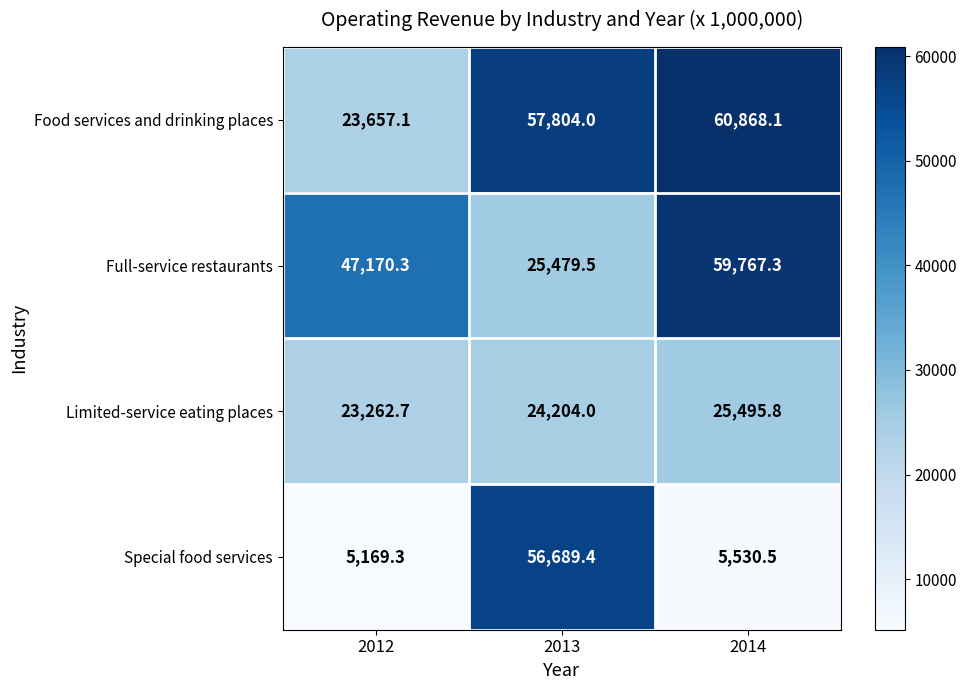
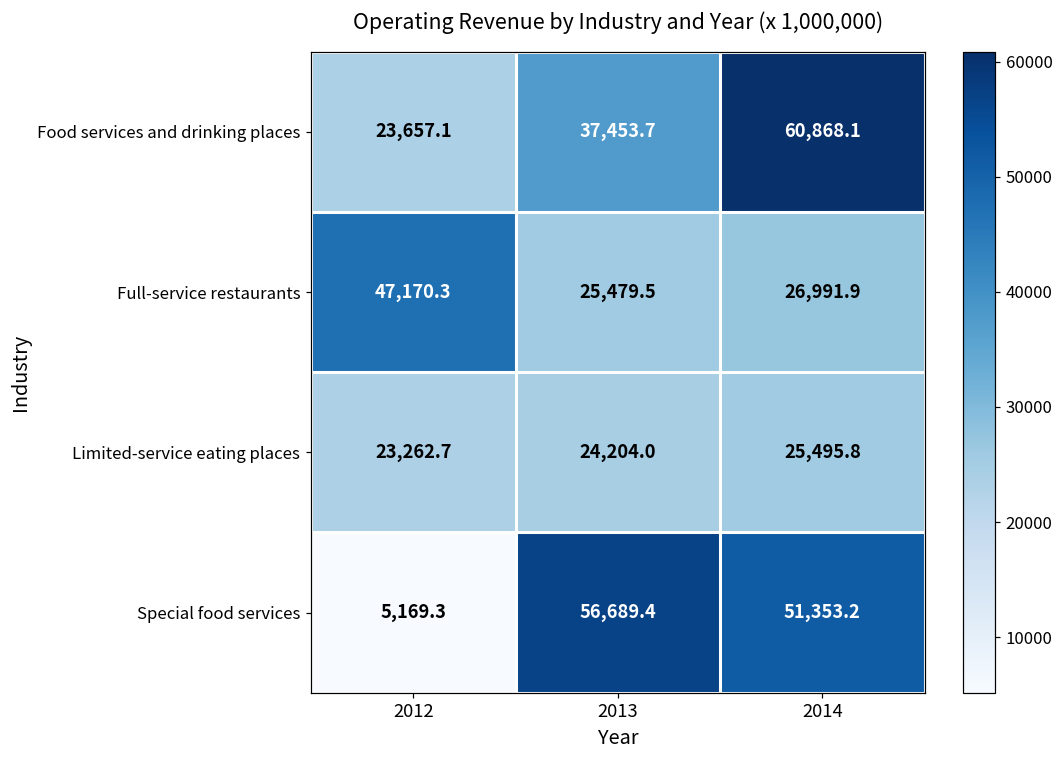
Food services and drinking places, 2013: 57,804.0 -> 37,453.7
Full-service restaurants, 2014: 59,767.3 -> 26,991.9
Special food services, 2014: 5,530.5 -> 51,353.2
